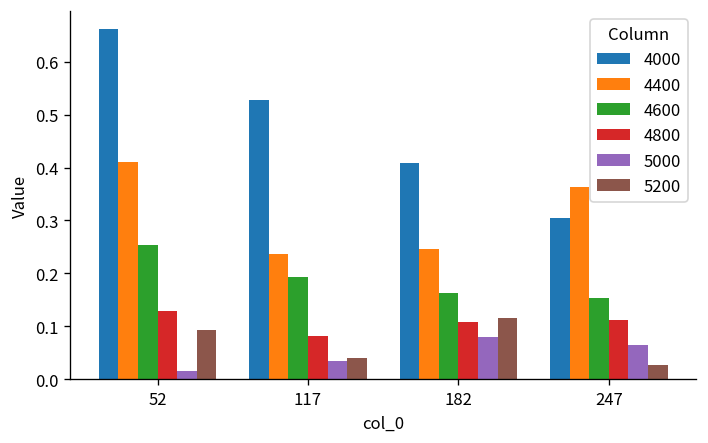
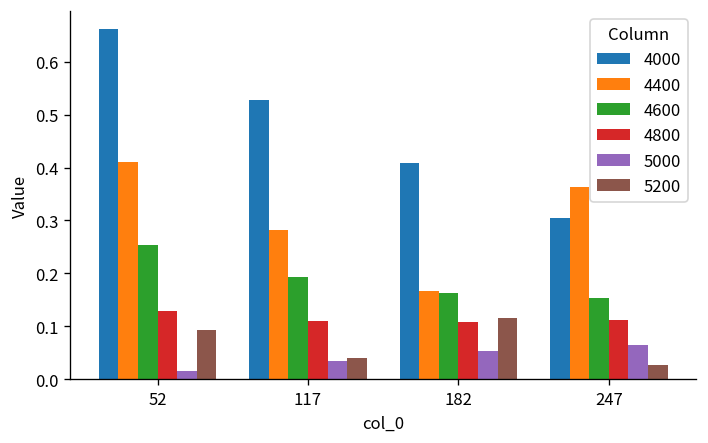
4400, 117: 0.24 -> 0.28
4800, 117: 0.08 -> 0.11
4400, 182: 0.25 -> 0.17
5000, 182: 0.08 -> 0.05
